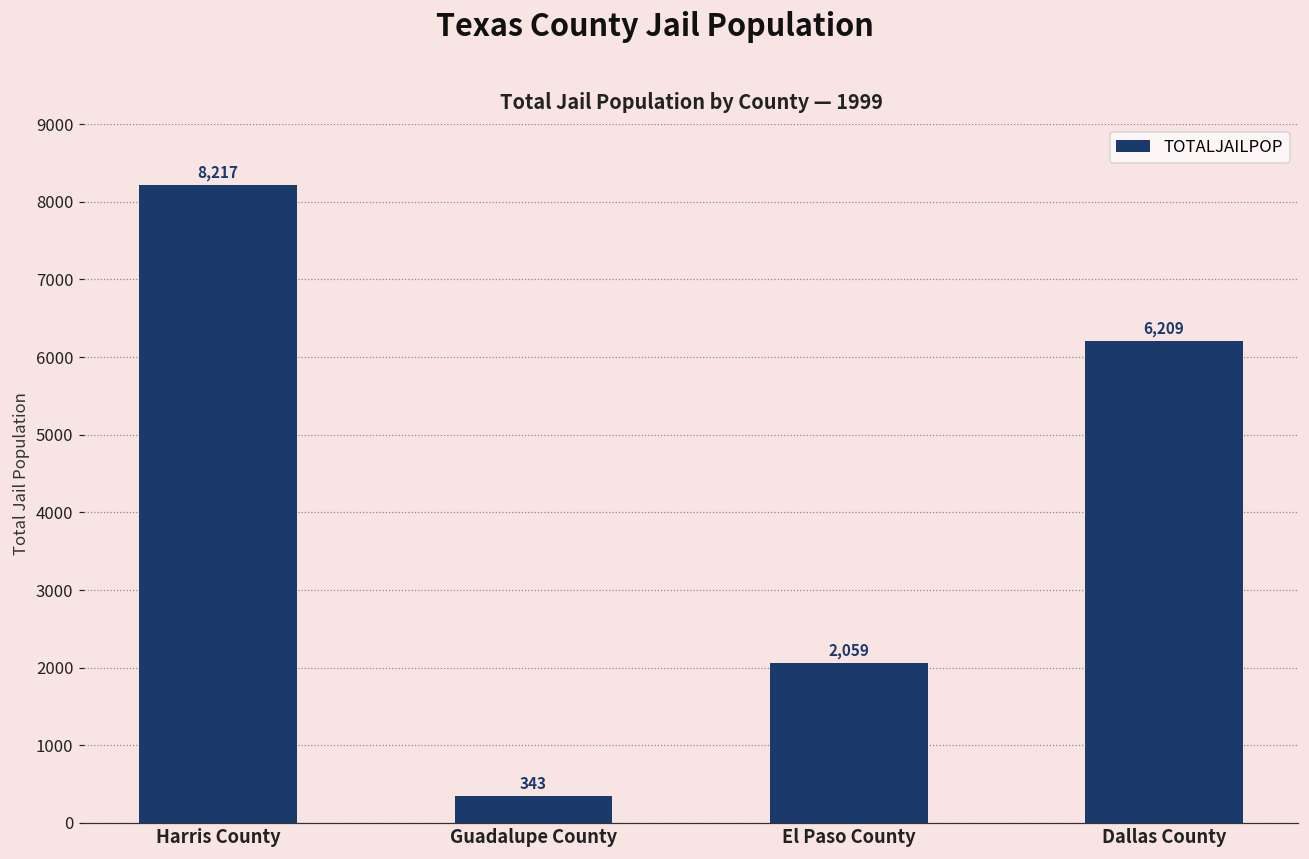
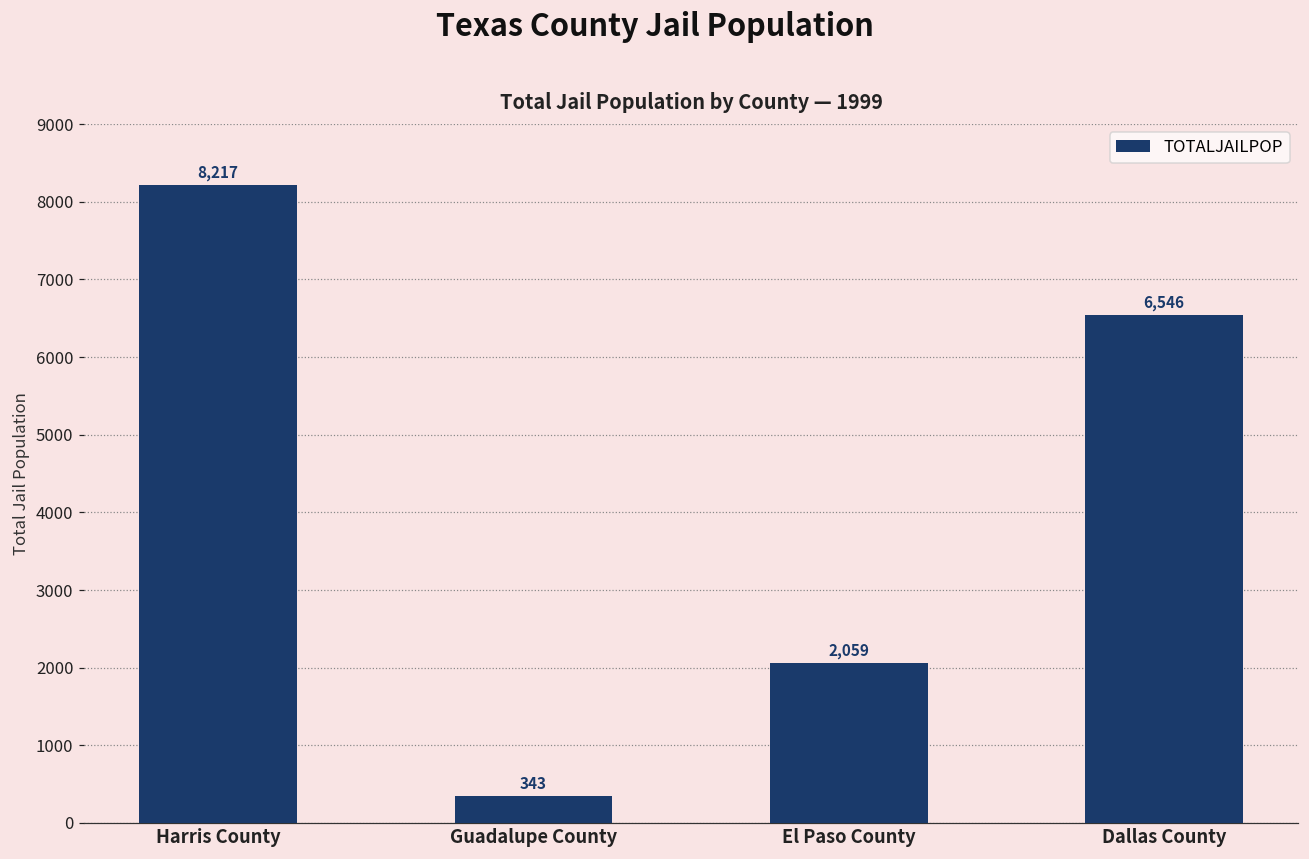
Dallas County: 6,209 -> 6,546
